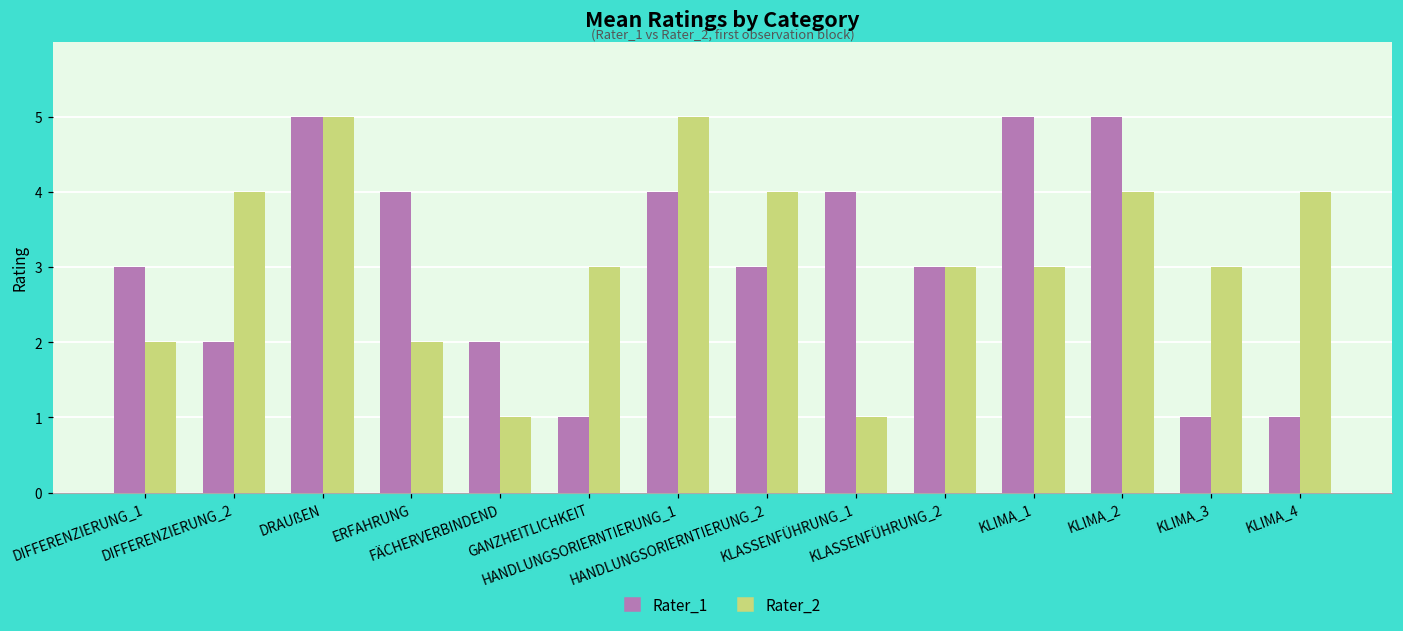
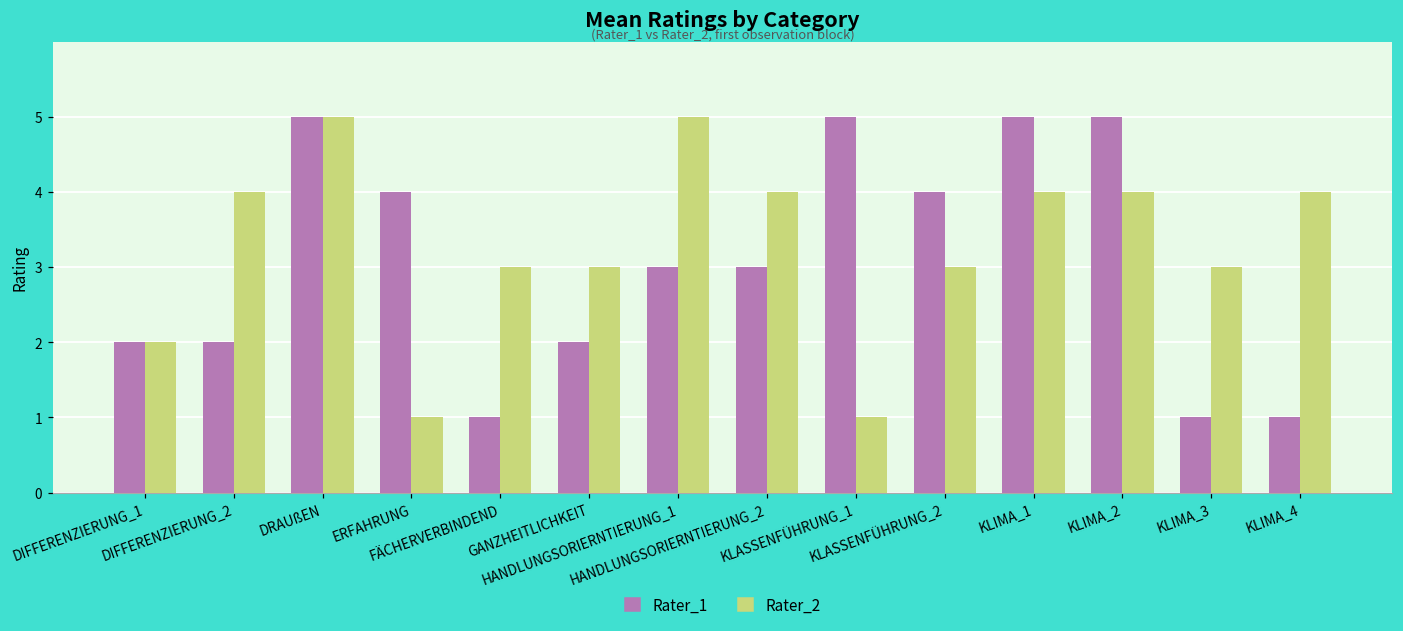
Rater_1, DIFFERENZIERUNG_1: 3 -> 2
Rater_2, ERFAHRUNG: 2 -> 1
Rater_1, FÄCHERVERBINDEND: 2 -> 1
Rater_2, FÄCHERVERBINDEND: 1 -> 3
Rater_1, GANZHEITLICHKEIT: 1 -> 2
Rater_1, HANDLUNGSORIERNTIERUNG_1: 4 -> 3
Rater_1, KLASSENFÜHRUNG_1: 4 -> 5
Rater_1, KLASSENFÜHRUNG_2: 3 -> 4
Rater_2, KLIMA_1: 3 -> 4
